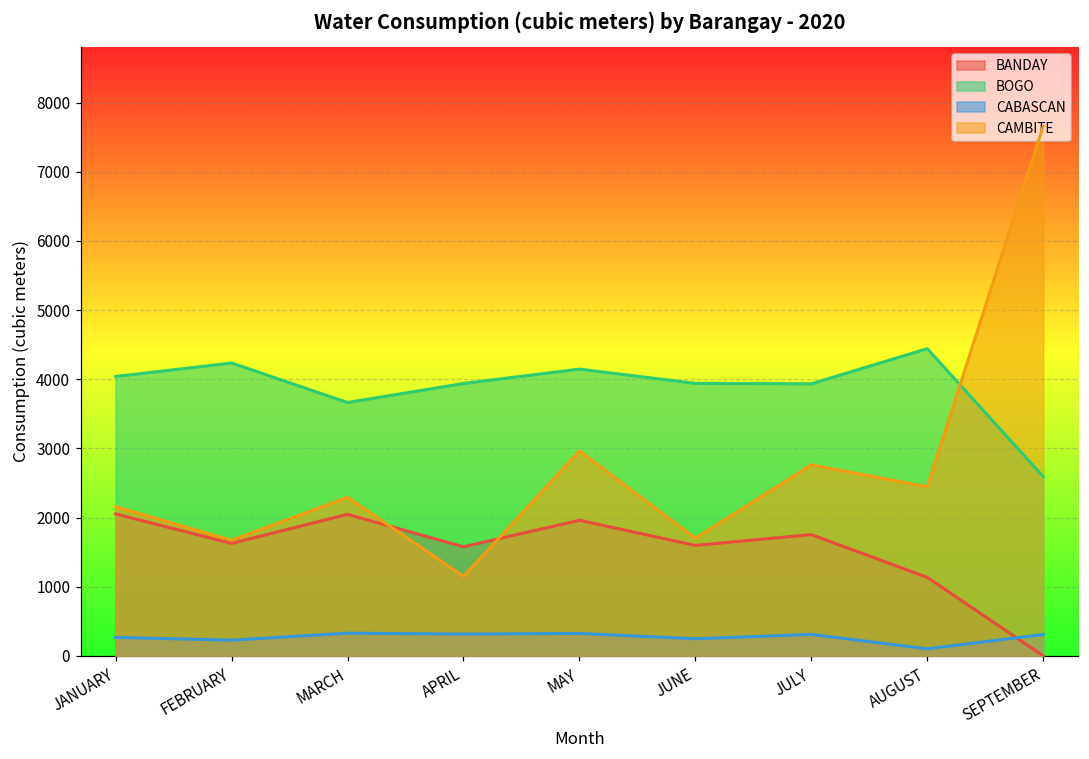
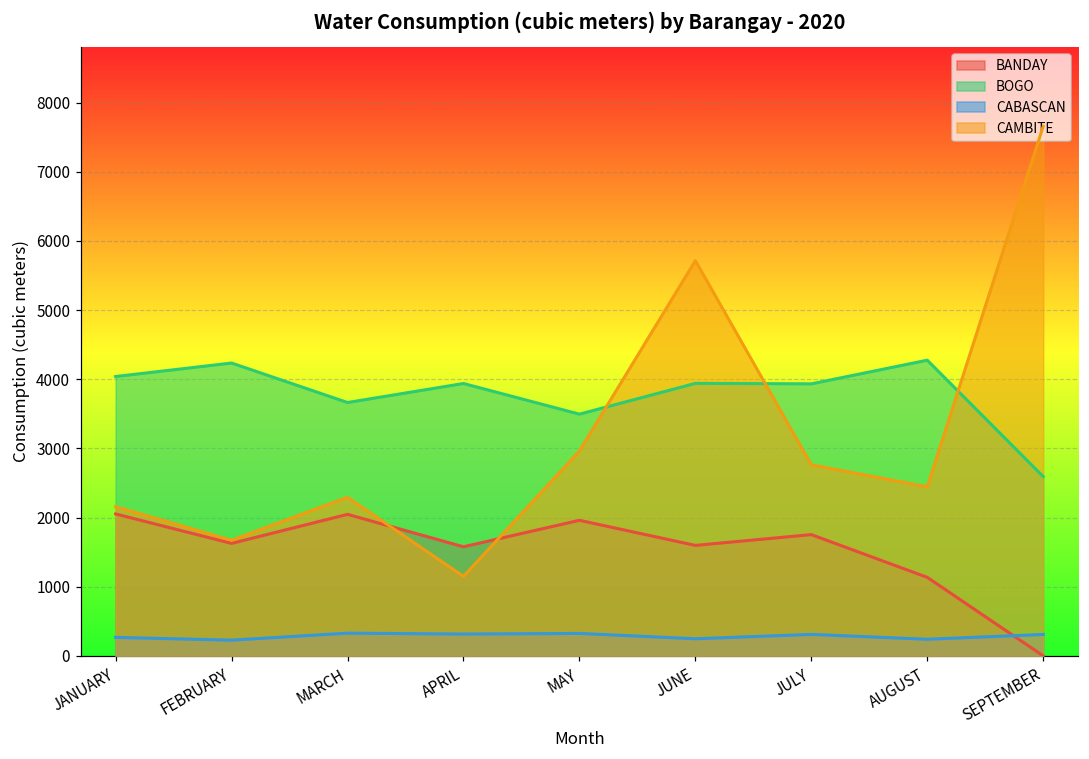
BOGO, MAY: 4100 -> 3500
CAMBITE, JUNE: 1700 -> 5700
BOGO, AUGUST: 4400 -> 4300
CABASCAN, AUGUST: 100 -> 200
